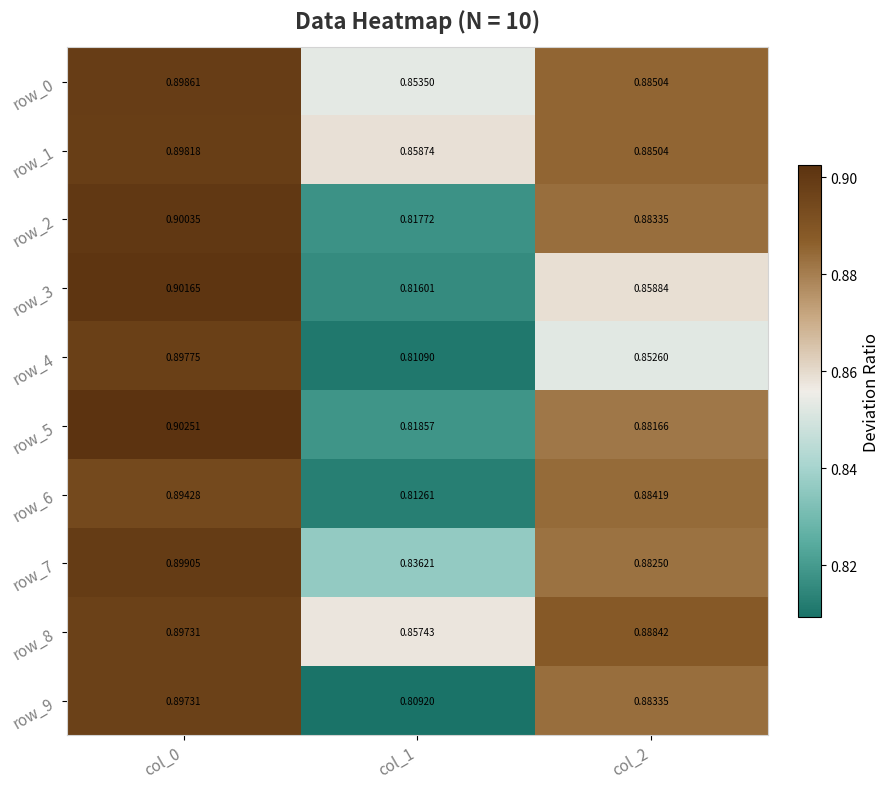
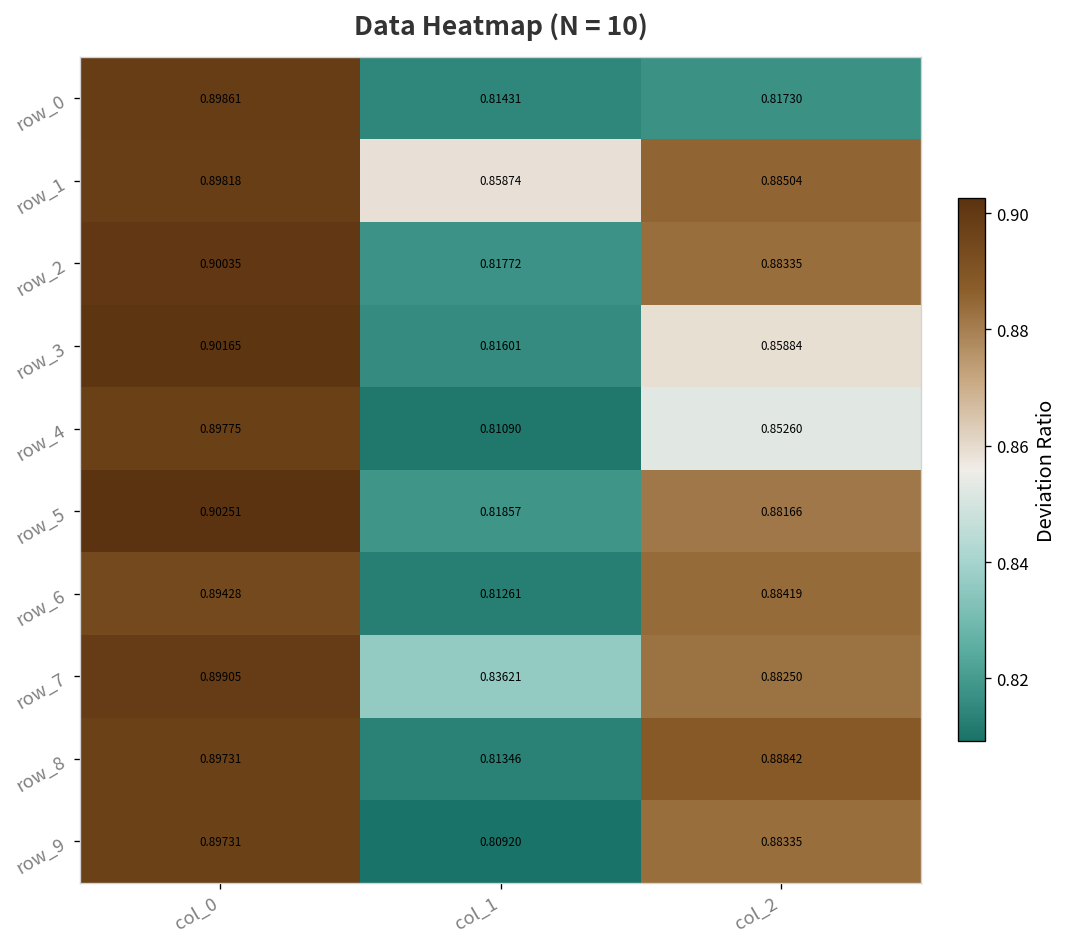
row_0, col_1: 0.85350 -> 0.81431
row_0, col_2: 0.88504 -> 0.81730
row_8, col_1: 0.85743 -> 0.81346
